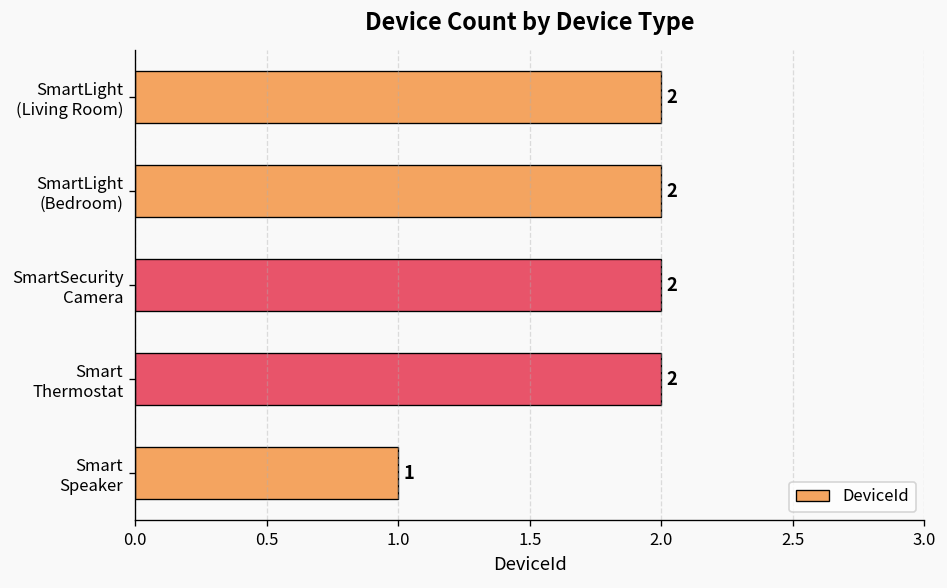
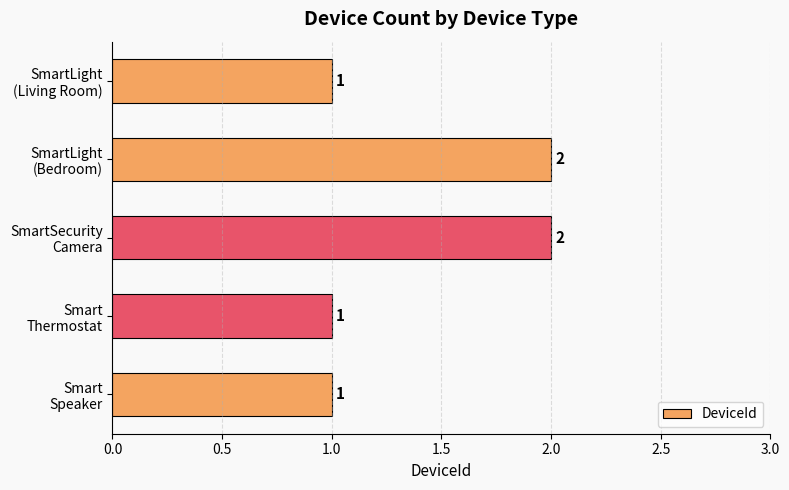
SmartLight (Living Room): 2 -> 1
Smart Thermostat: 2 -> 1
